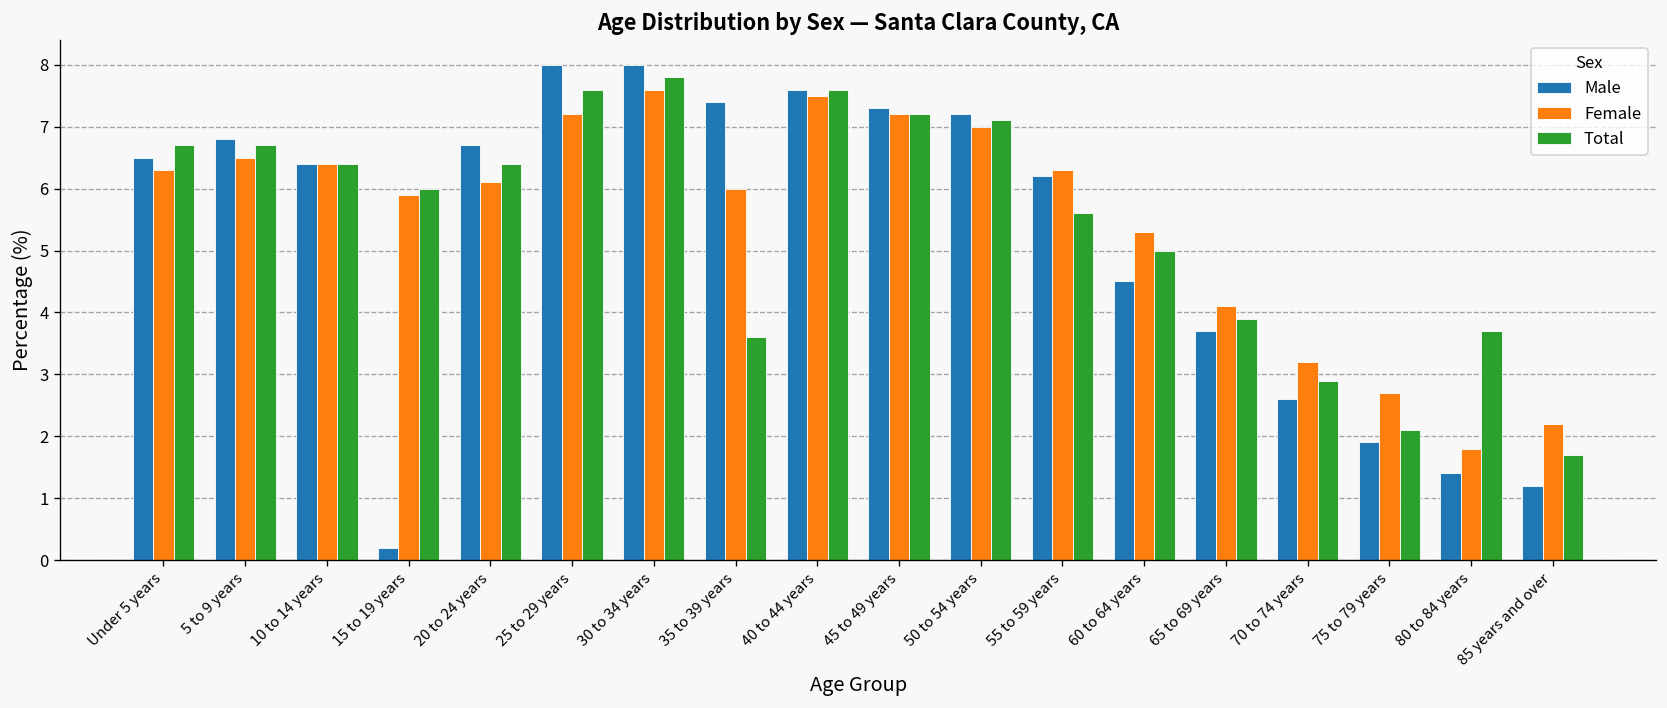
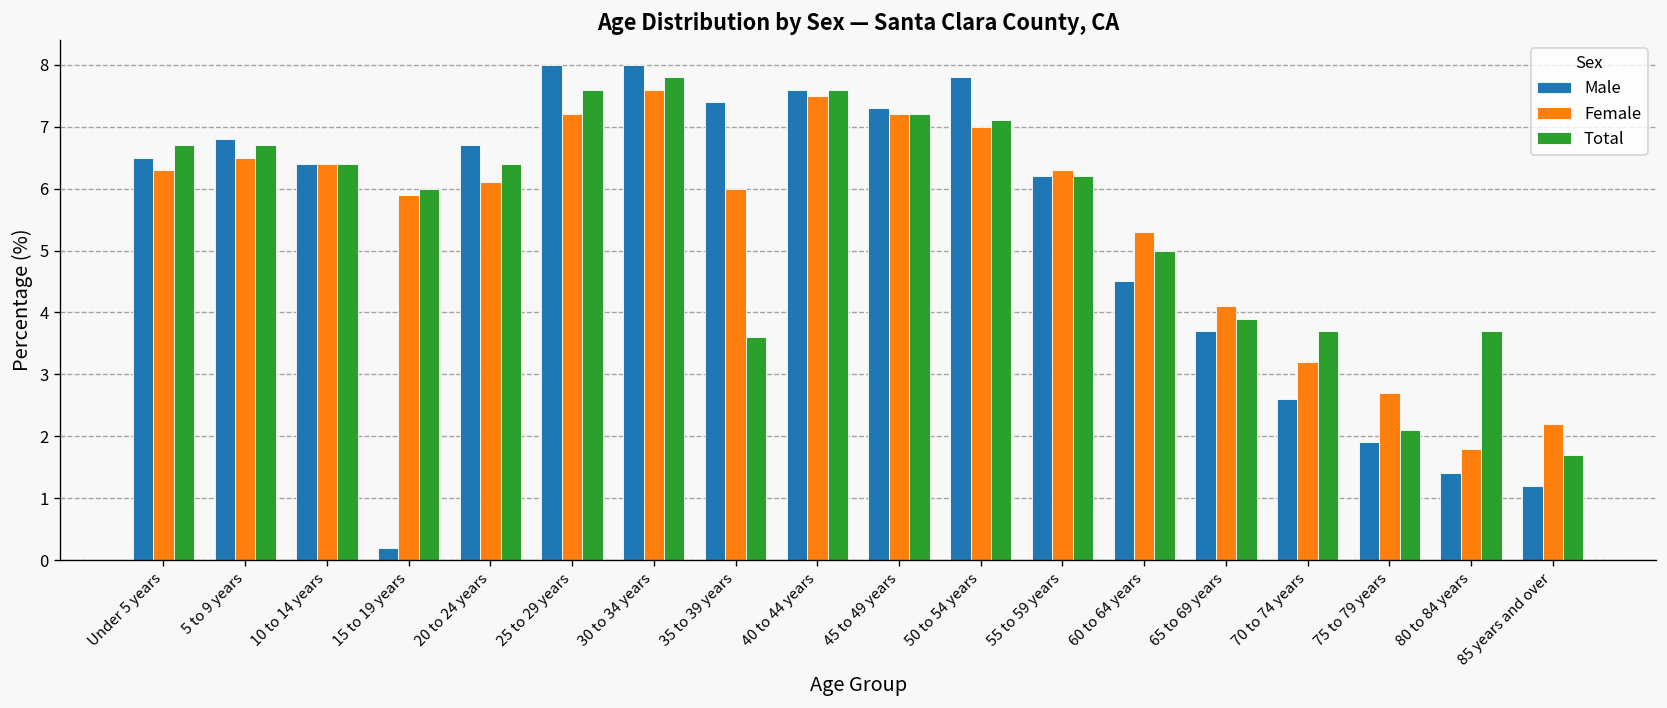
Male, 50 to 54 years: 7.2 -> 7.8
Total, 55 to 59 years: 5.6 -> 6.2
Total, 70 to 74 years: 2.9 -> 3.7
